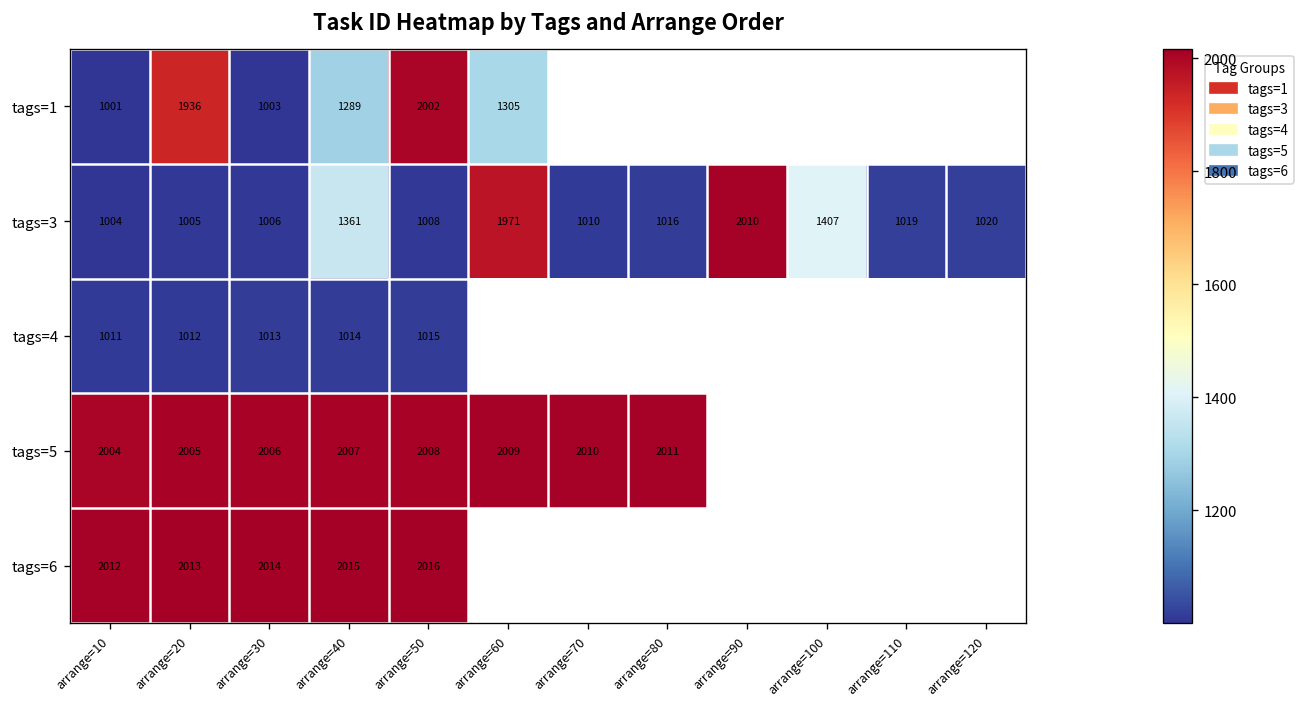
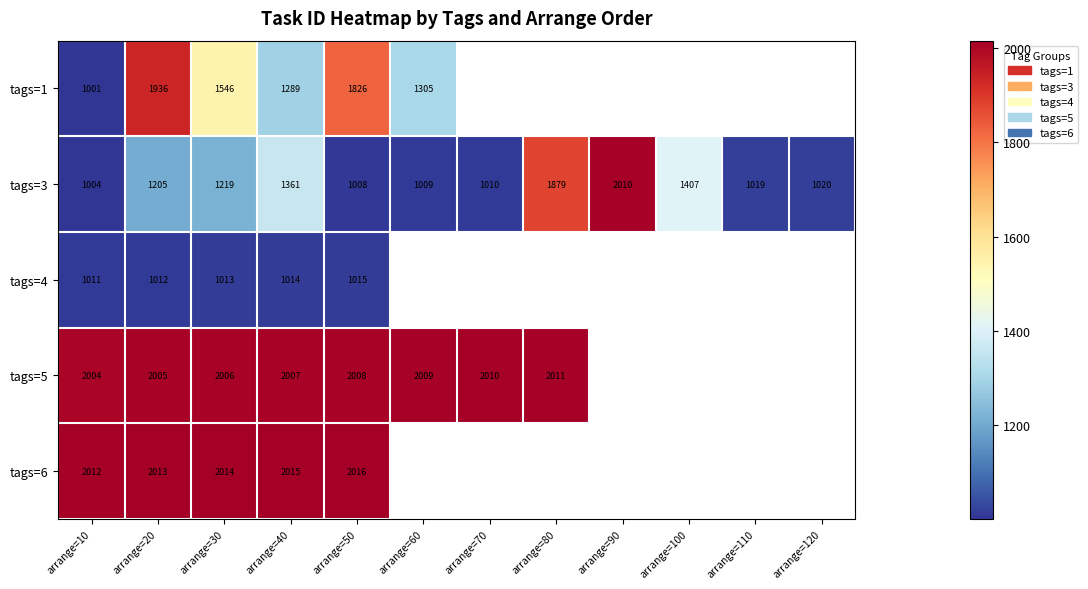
tags=1, arrange=30: 1003 -> 1546
tags=1, arrange=50: 2002 -> 1826
tags=3, arrange=20: 1005 -> 1205
tags=3, arrange=30: 1006 -> 1219
tags=3, arrange=60: 1971 -> 1009
tags=3, arrange=80: 1016 -> 1879
